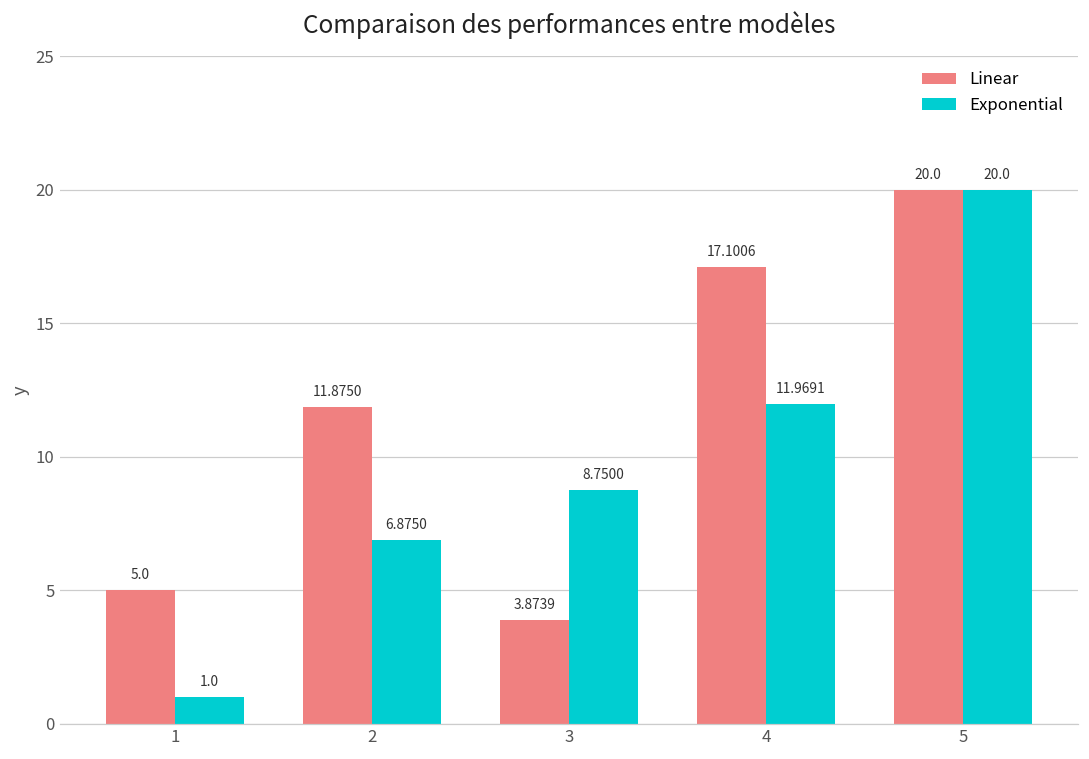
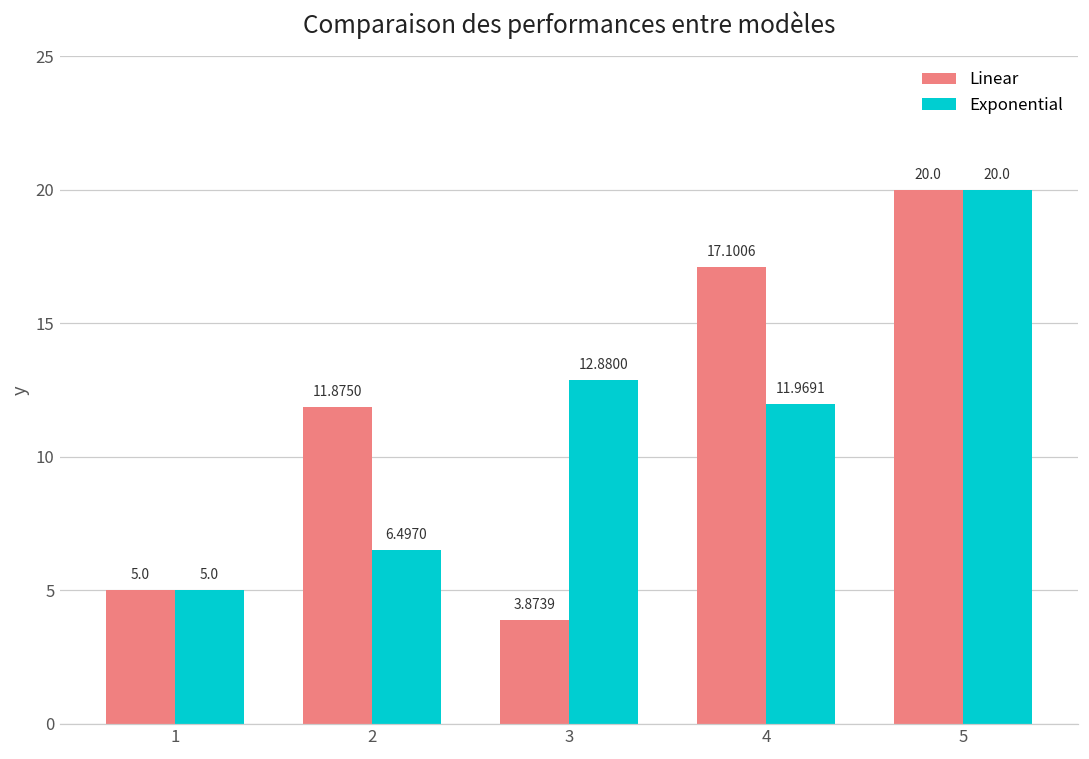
Exponential, 1: 1.0 -> 5.0
Exponential, 2: 6.8750 -> 6.4970
Exponential, 3: 8.7500 -> 12.8800
